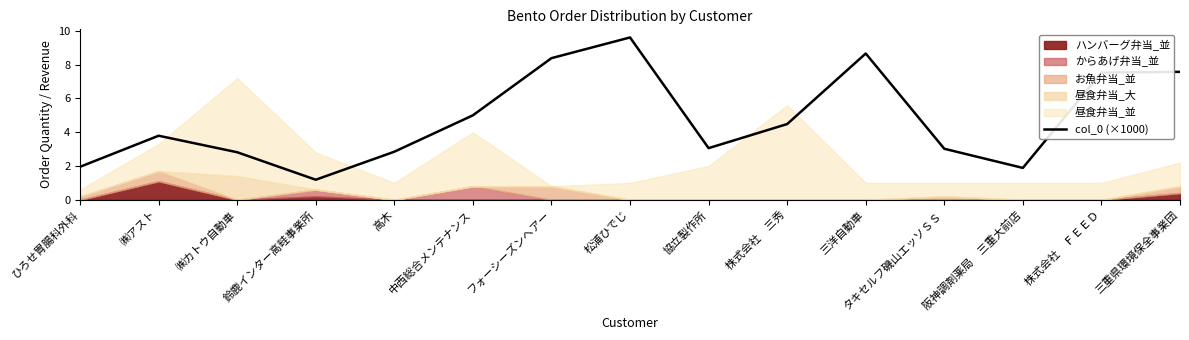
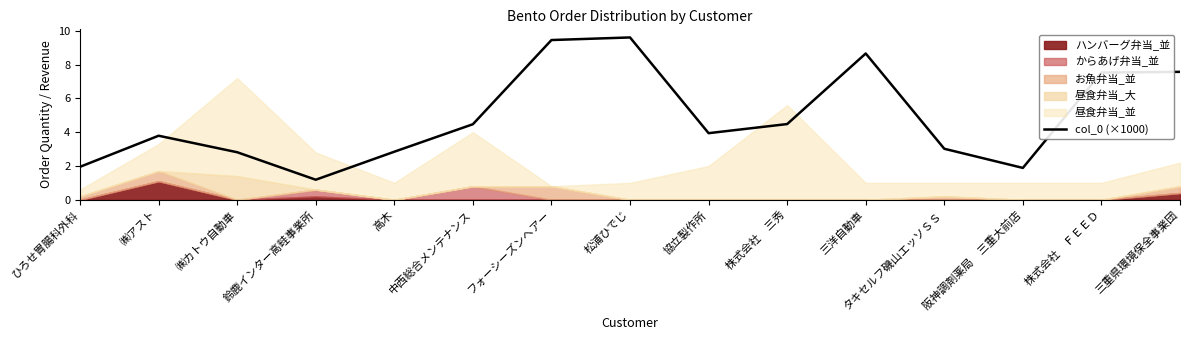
col_0 (×1000), 中西総合メンテナンス: 5.0 -> 4.5
col_0 (×1000), フォーシーズンヘアー: 8.4 -> 9.5
col_0 (×1000), 協立製作所: 3.1 -> 3.9
